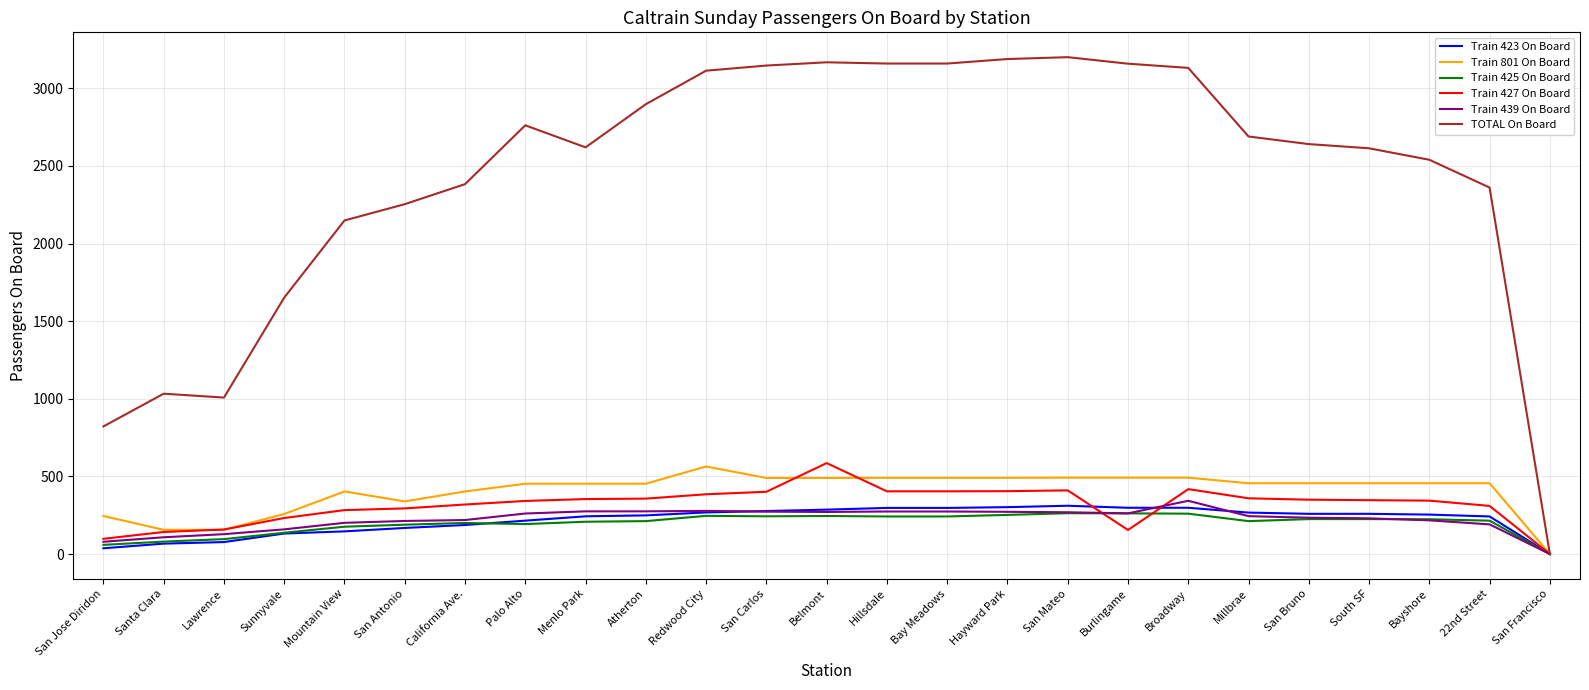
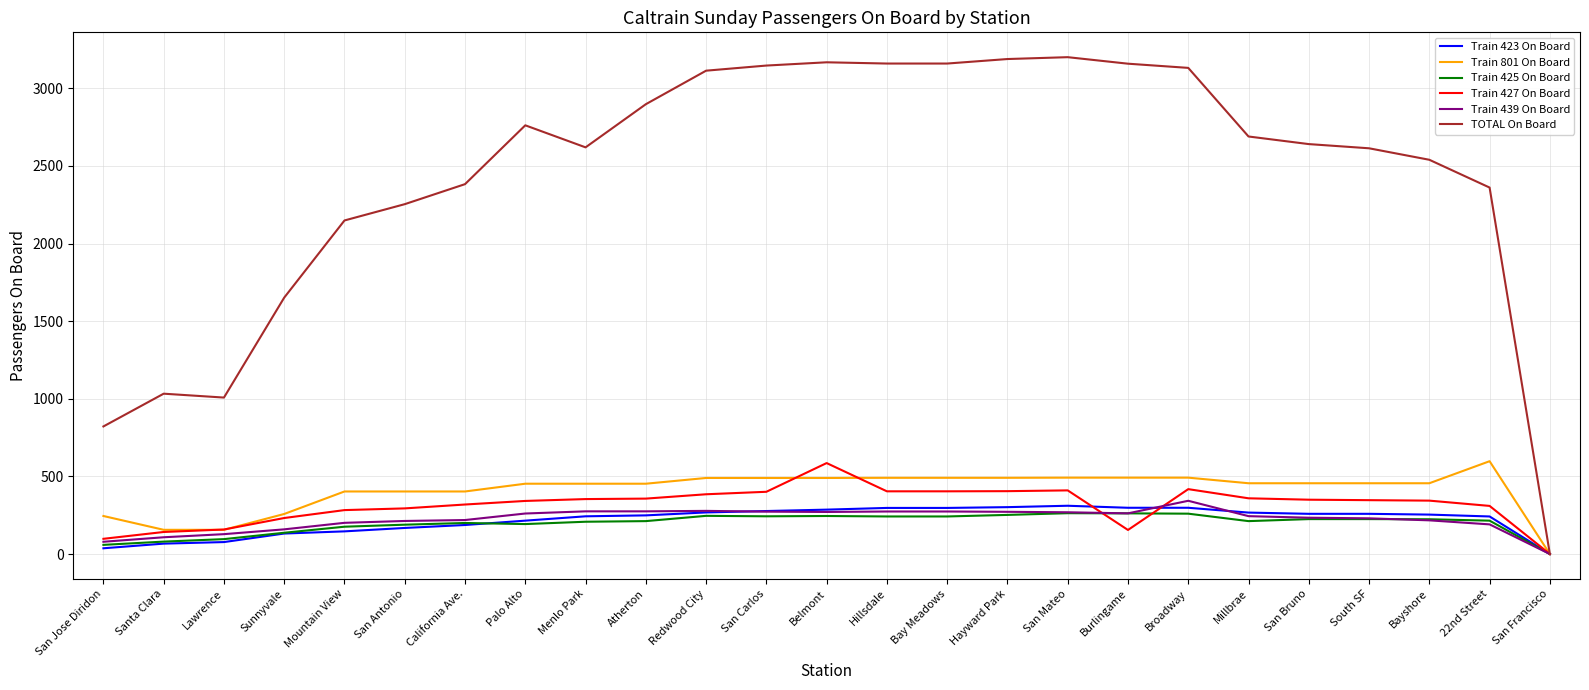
Train 801 On Board, San Antonio: 340 -> 400
Train 801 On Board, Redwood City: 560 -> 490
Train 801 On Board, 22nd Street: 460 -> 600
